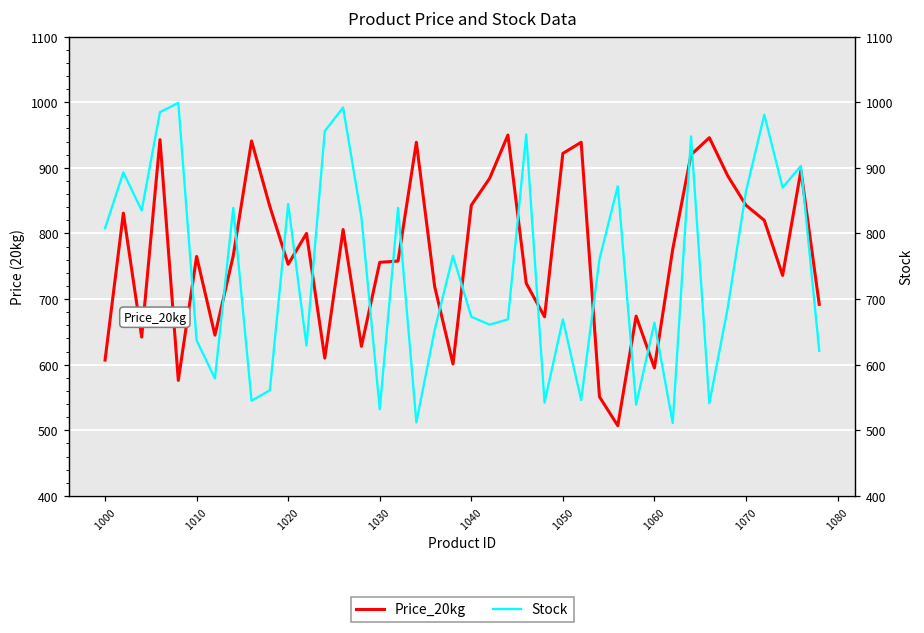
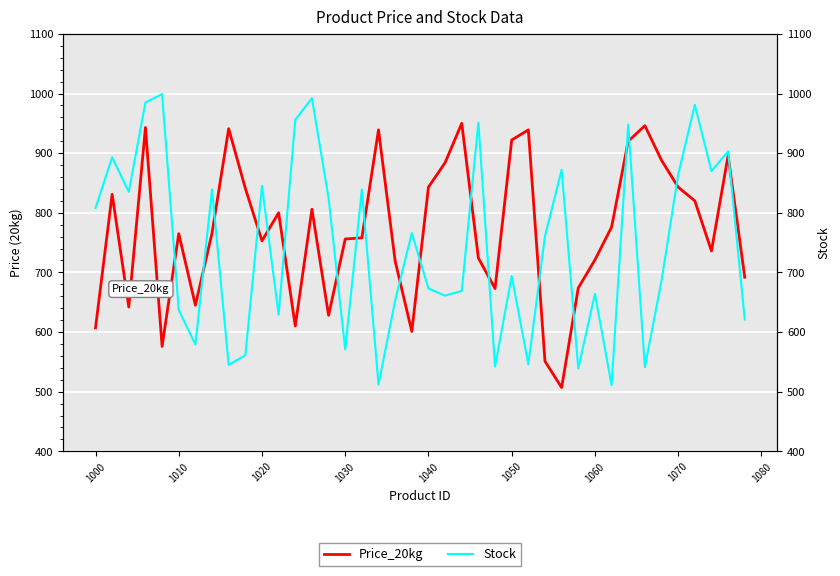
Price_20kg, 1060: 600 -> 720
Stock, 1030: 530 -> 570
Stock, 1050: 670 -> 690
